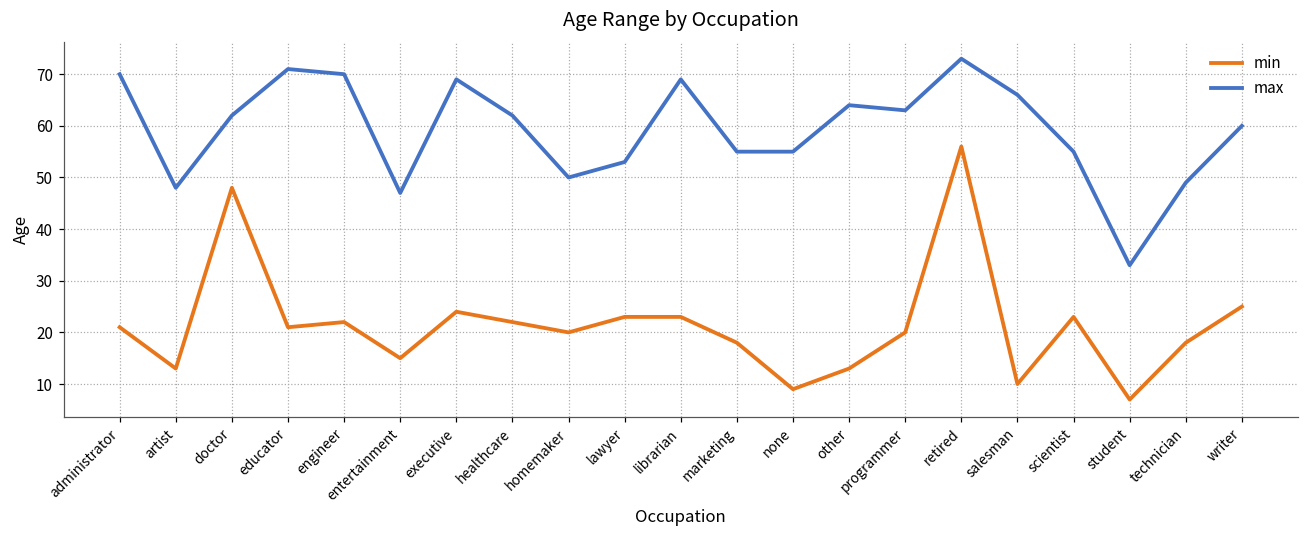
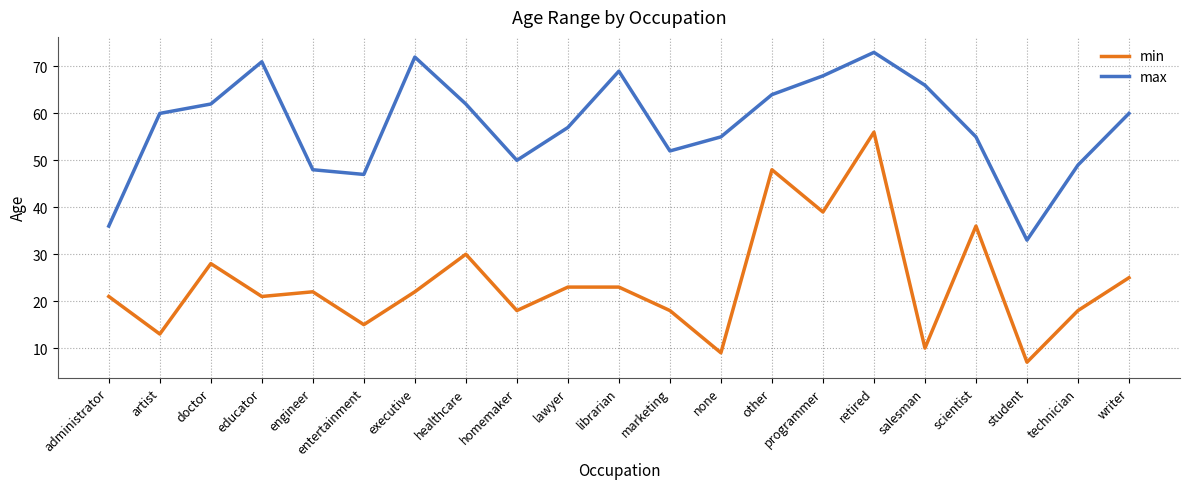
max, administrator: 70 -> 36
max, artist: 48 -> 60
min, doctor: 48 -> 28
max, engineer: 70 -> 48
min, executive: 24 -> 22
max, executive: 69 -> 72
min, healthcare: 22 -> 30
min, homemaker: 20 -> 18
max, lawyer: 53 -> 57
max, marketing: 55 -> 52
min, other: 13 -> 48
min, programmer: 20 -> 39
max, programmer: 63 -> 68
min, scientist: 23 -> 36
